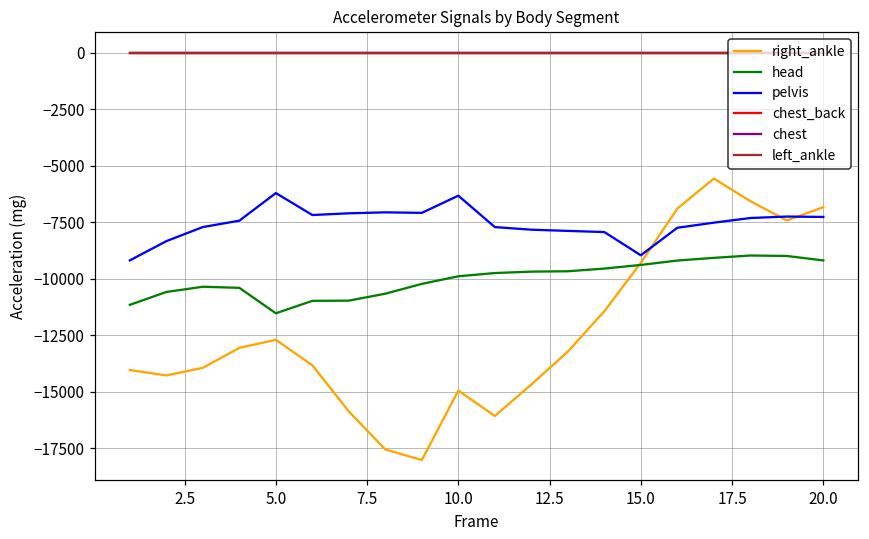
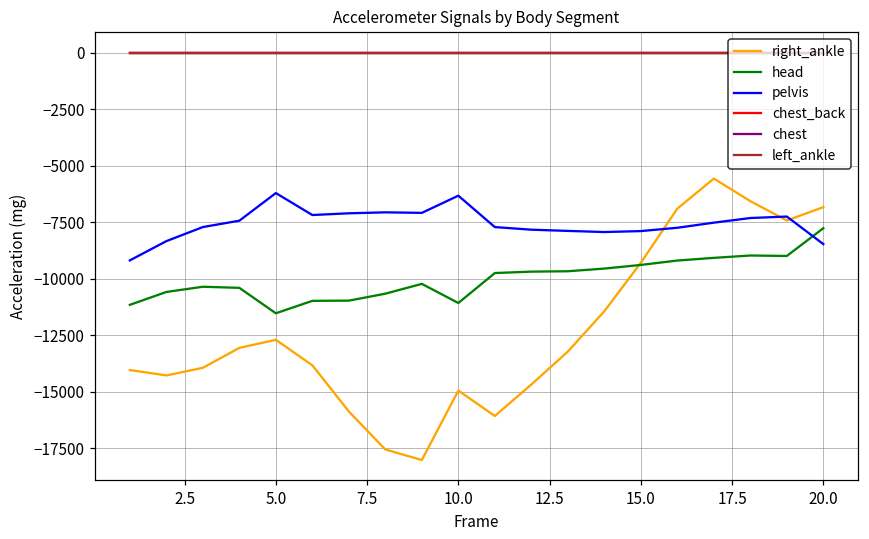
head, 10.0: -9900 -> -11100
pelvis, 15.0: -9000 -> -7900
head, 20.0: -9200 -> -7800
pelvis, 20.0: -7300 -> -8500
